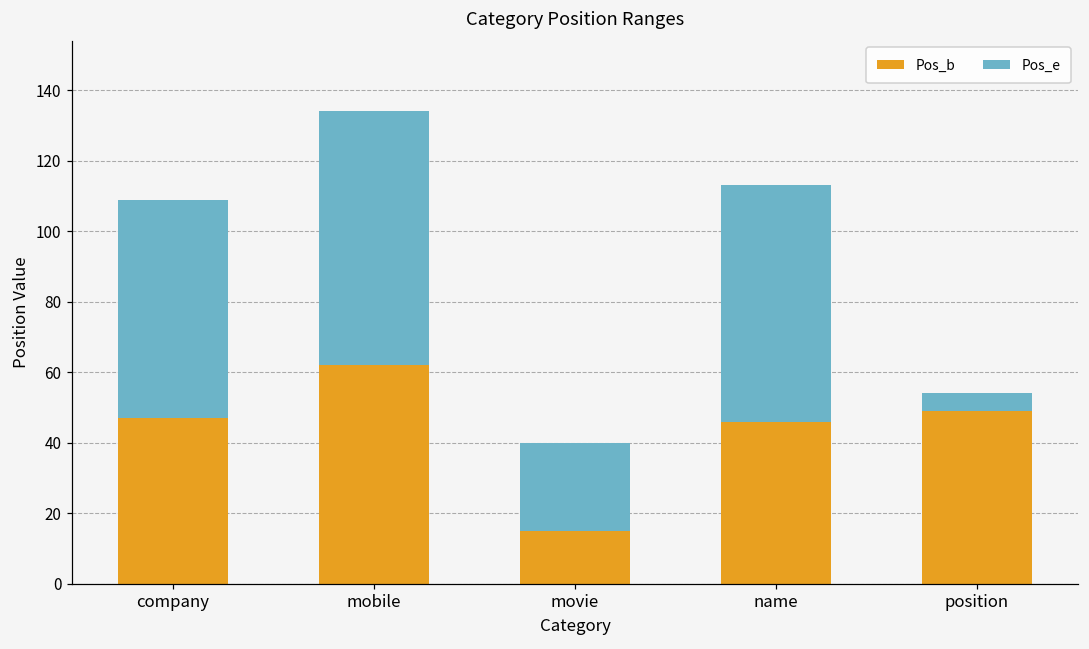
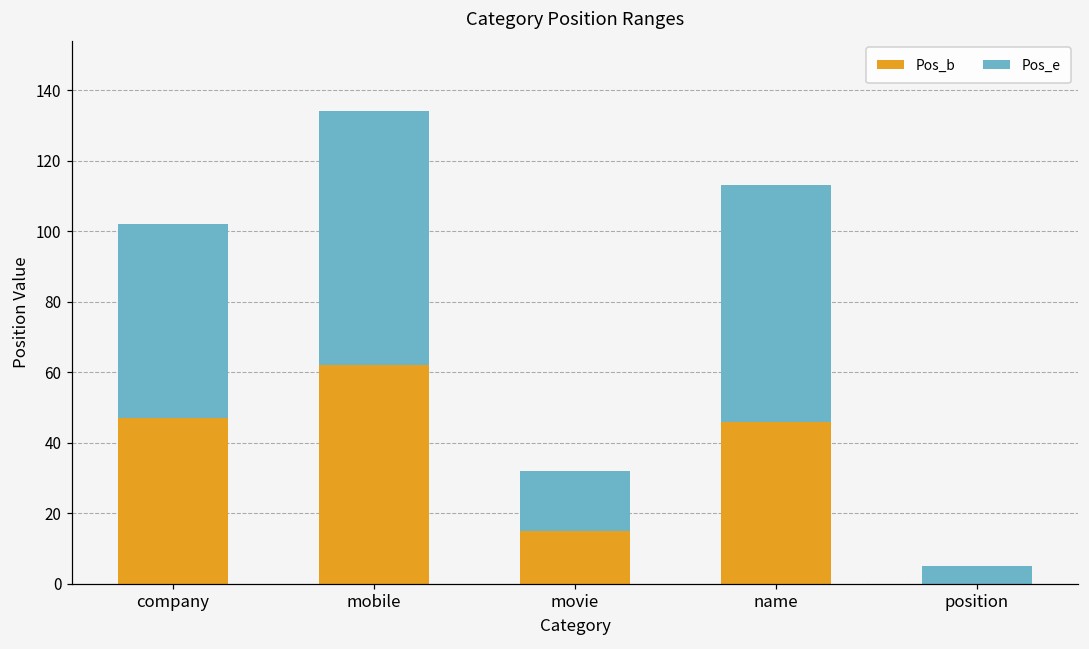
Pos_e, company: 62 -> 55
Pos_e, movie: 25 -> 17
Pos_b, position: 49 -> 0
